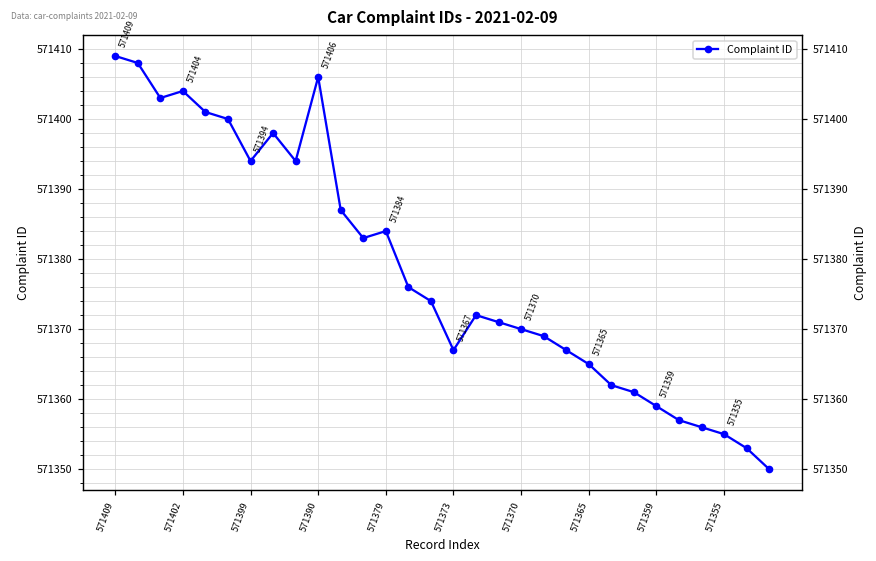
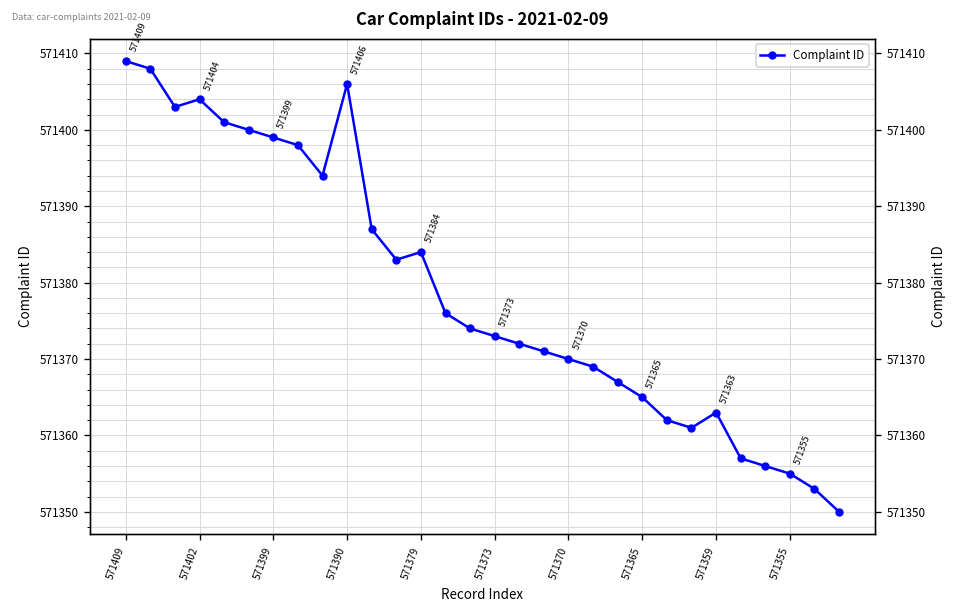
571399: 571394 -> 571399
571373: 571367 -> 571373
571359: 571359 -> 571363
